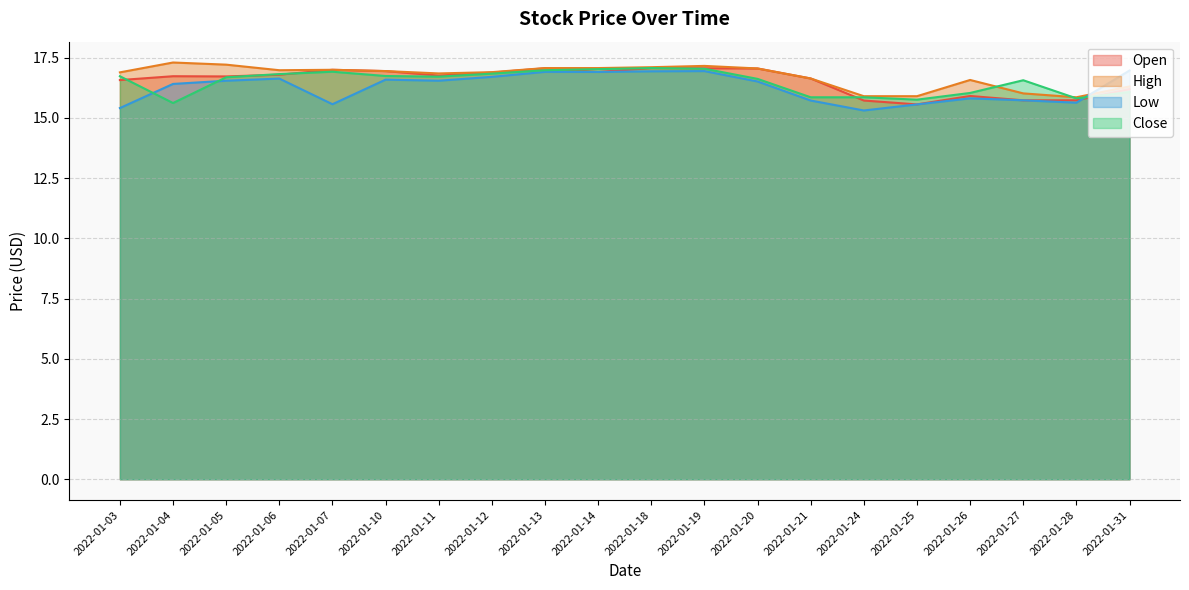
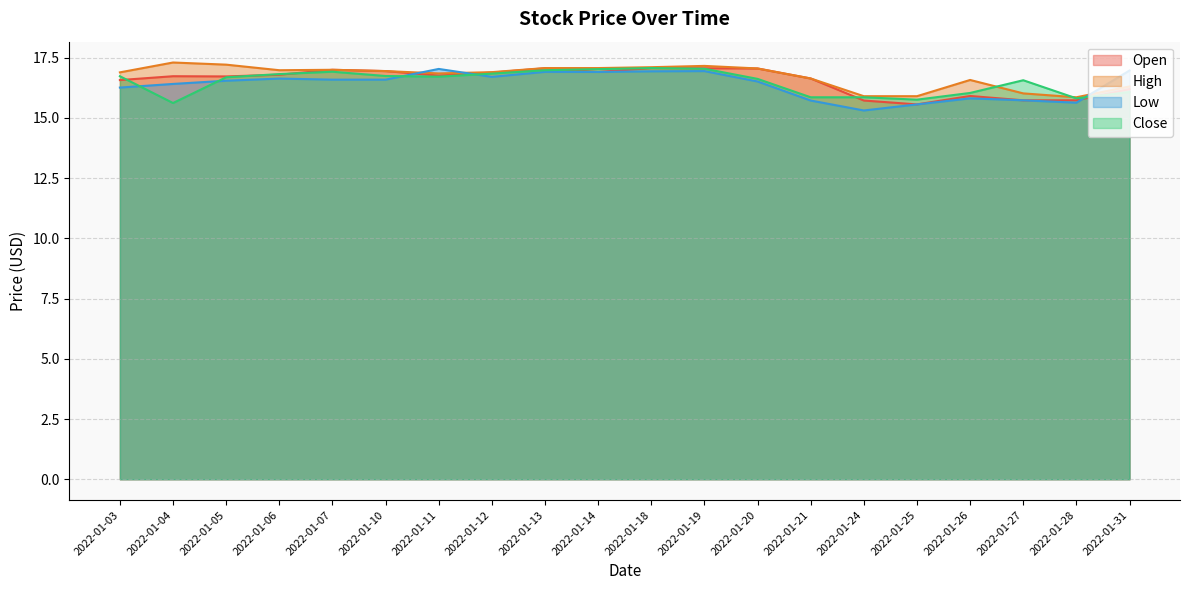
Low, 2022-01-03: 15.4 -> 16.3
Low, 2022-01-07: 15.6 -> 16.6
Low, 2022-01-11: 16.5 -> 17.0
